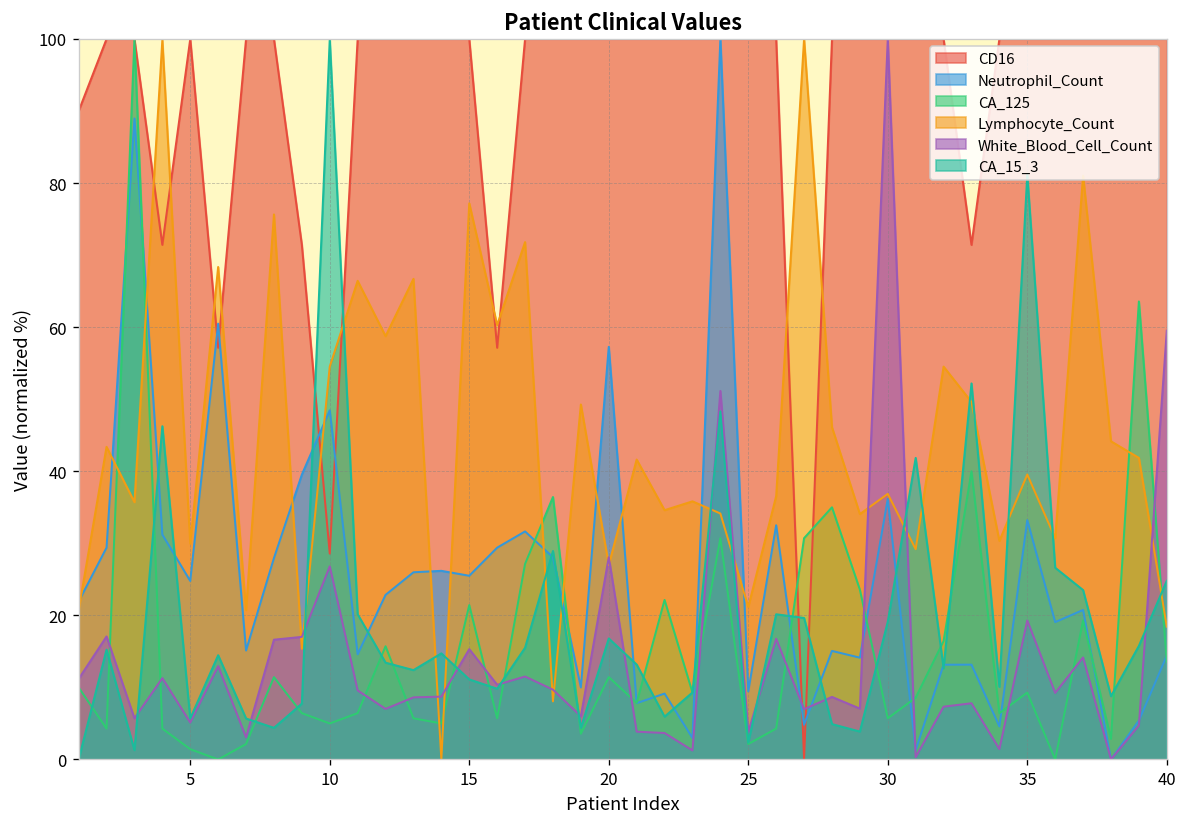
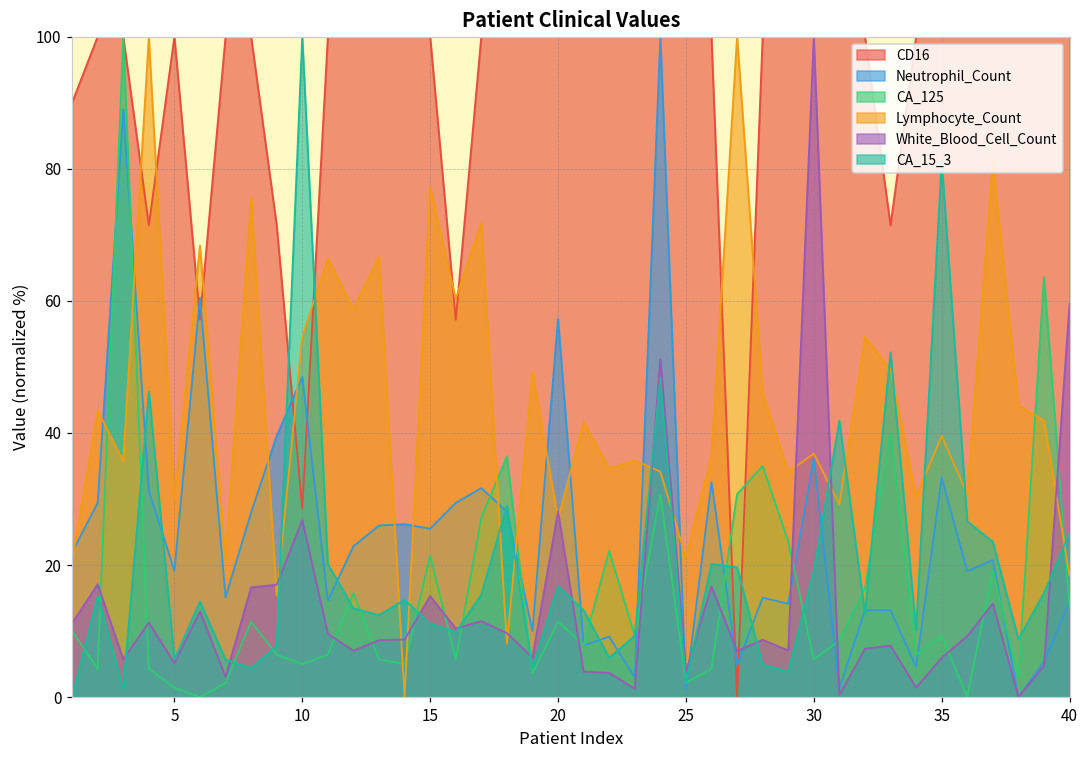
Neutrophil_Count, 5: 25 -> 19
Neutrophil_Count, 25: 9 -> 1
White_Blood_Cell_Count, 35: 19 -> 6
